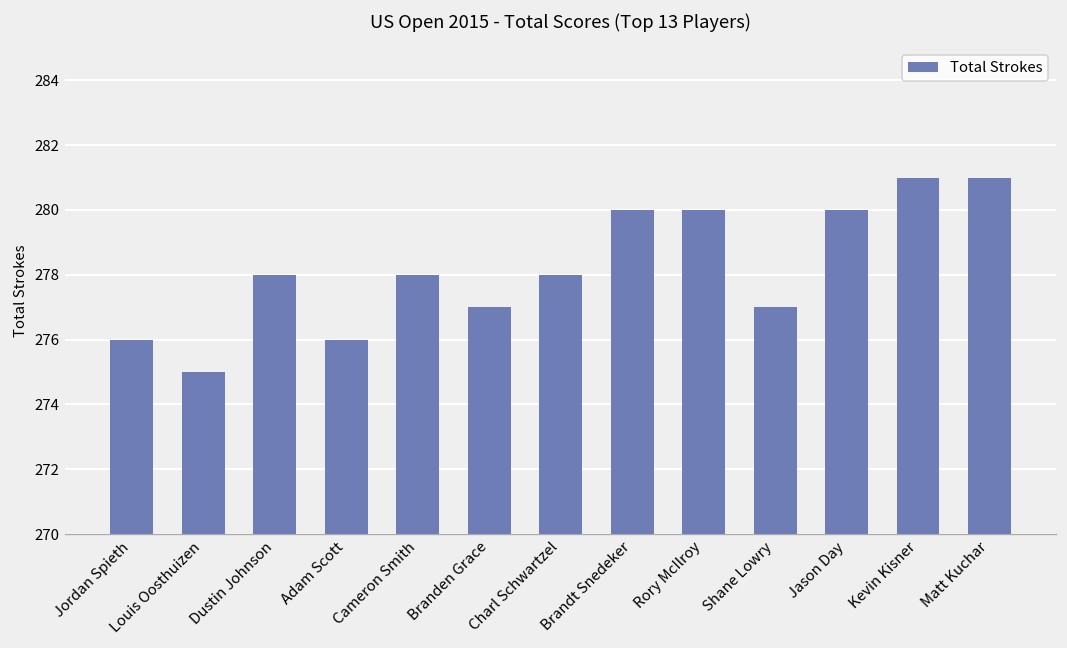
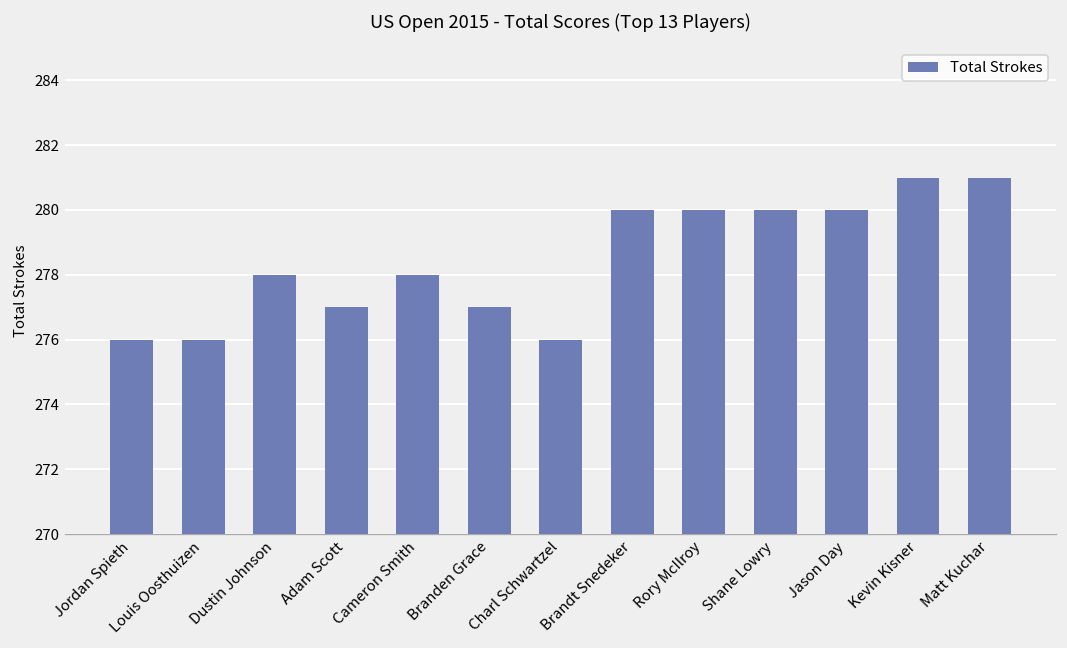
Louis Oosthuizen: 275 -> 276
Adam Scott: 276 -> 277
Charl Schwartzel: 278 -> 276
Shane Lowry: 277 -> 280
